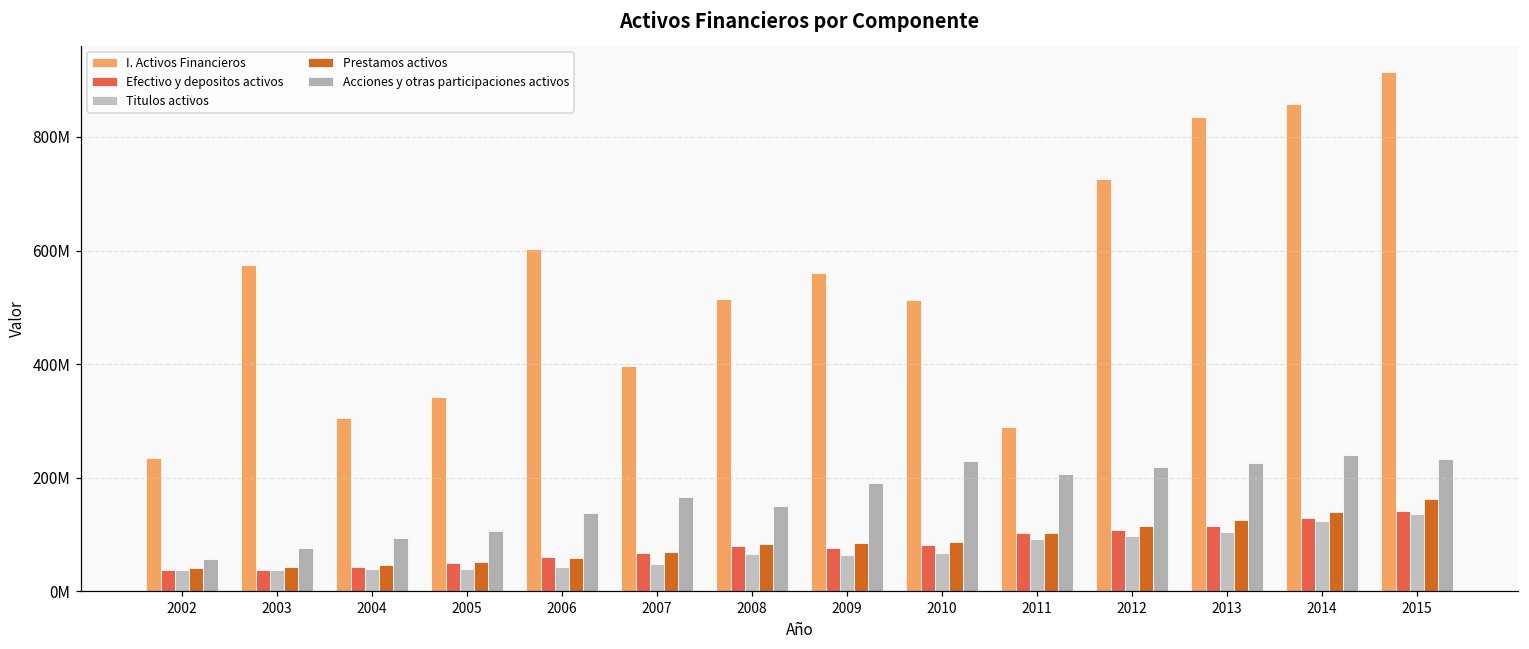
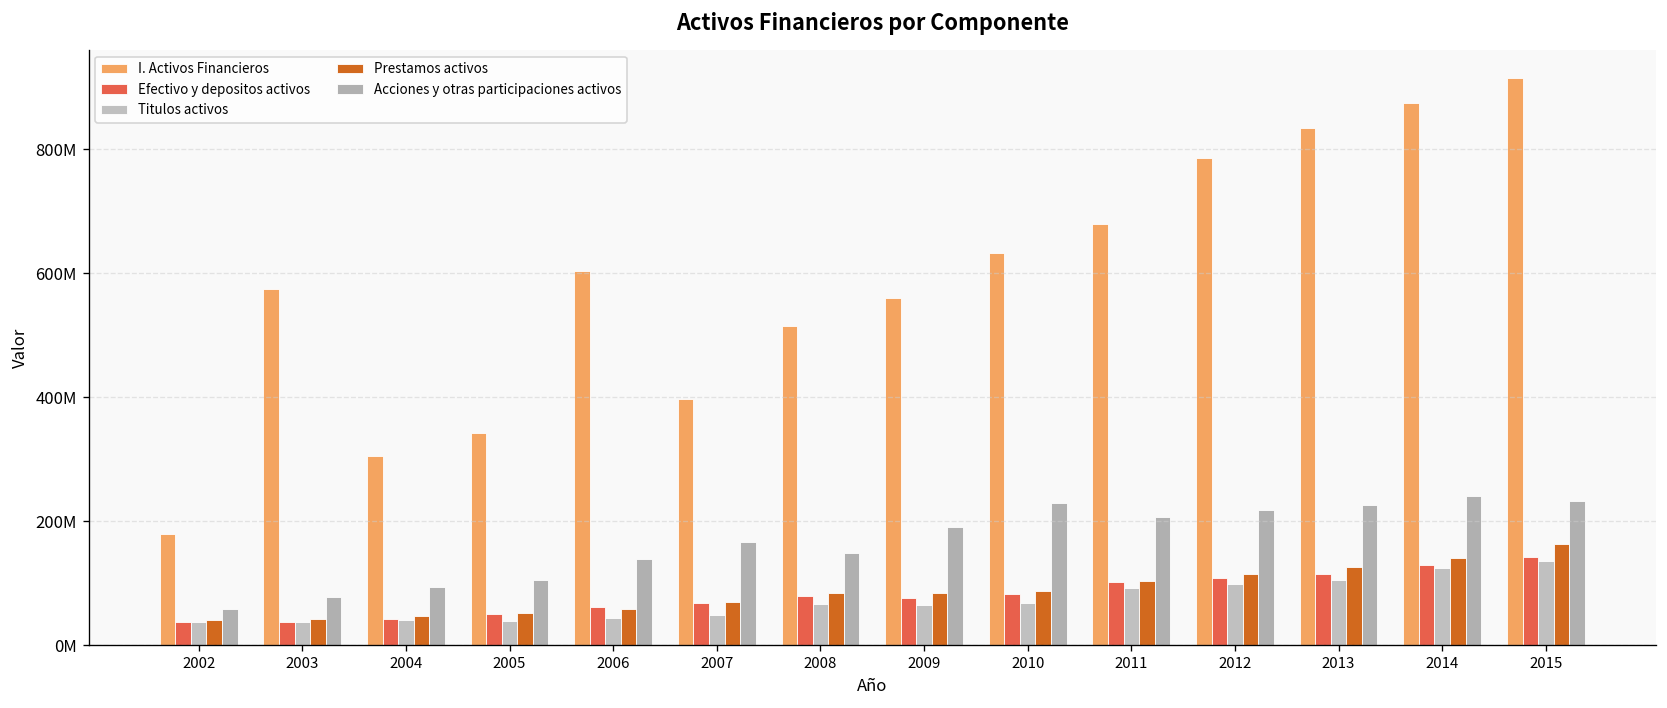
I. Activos Financieros, 2002: 240000000 -> 180000000
I. Activos Financieros, 2010: 510000000 -> 630000000
I. Activos Financieros, 2011: 290000000 -> 680000000
I. Activos Financieros, 2012: 730000000 -> 790000000
I. Activos Financieros, 2014: 860000000 -> 870000000
